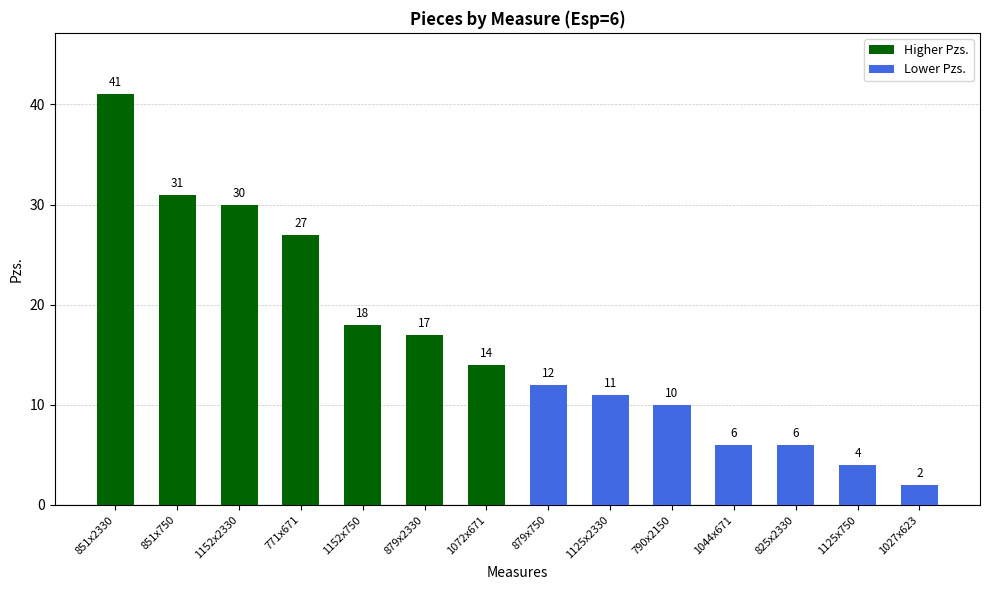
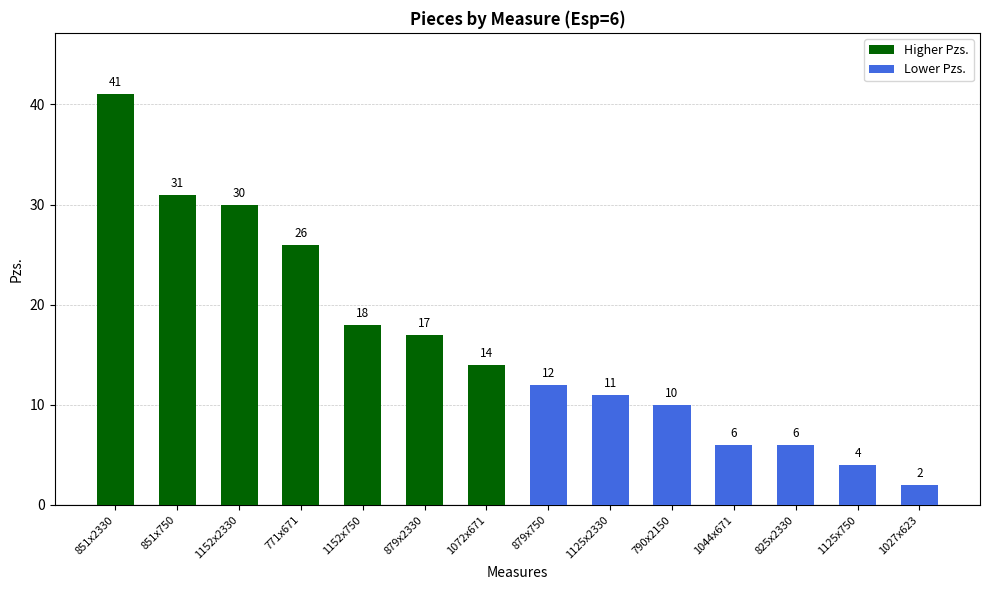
771x671: 27 -> 26
